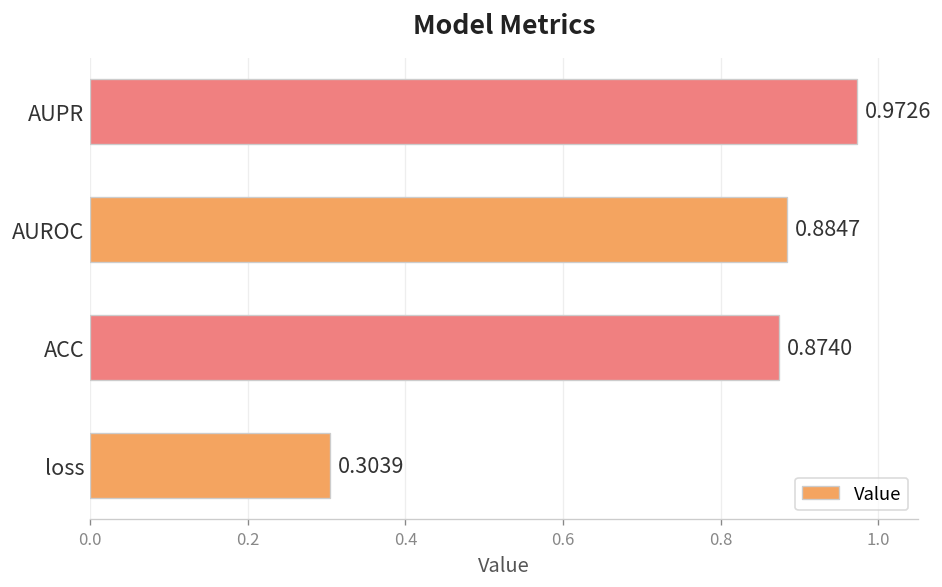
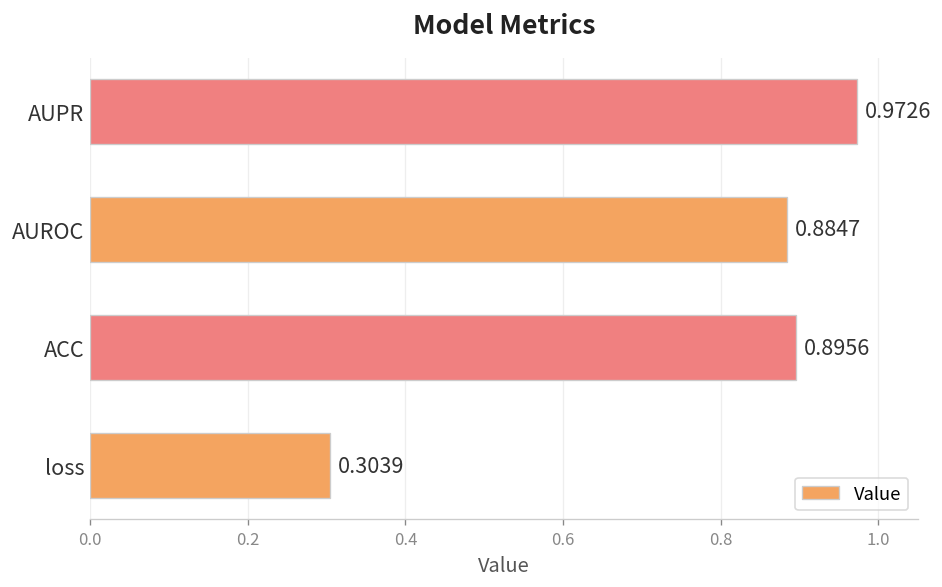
ACC: 0.8740 -> 0.8956
